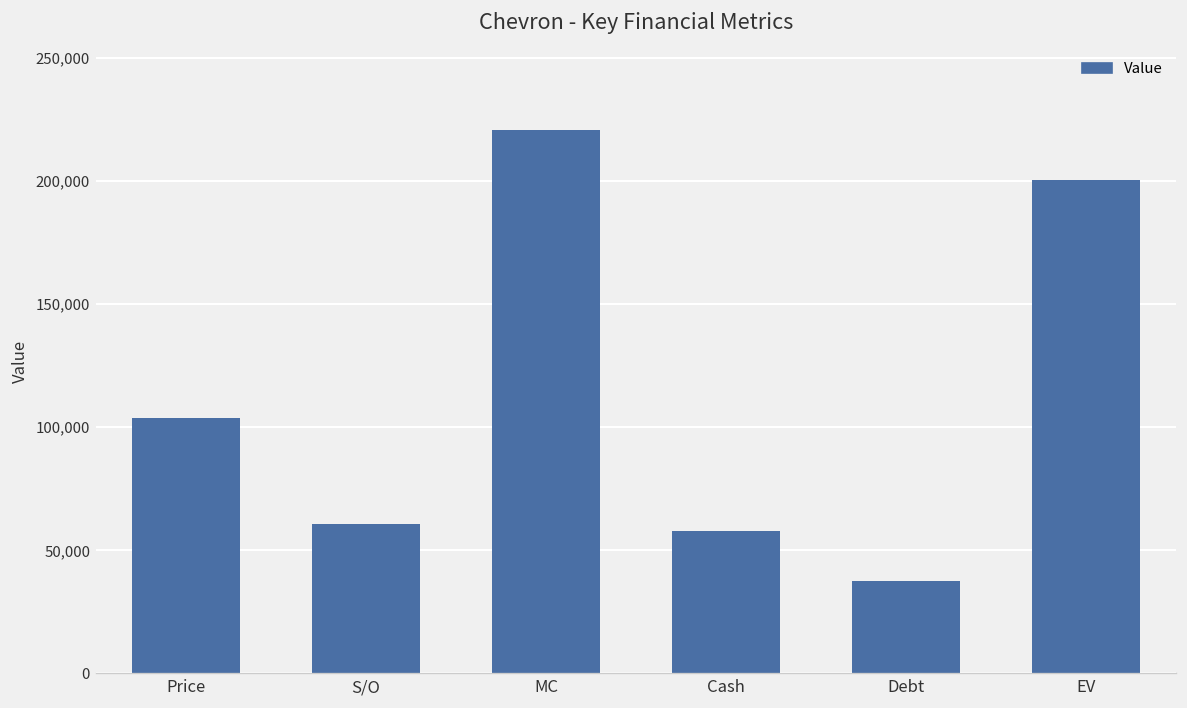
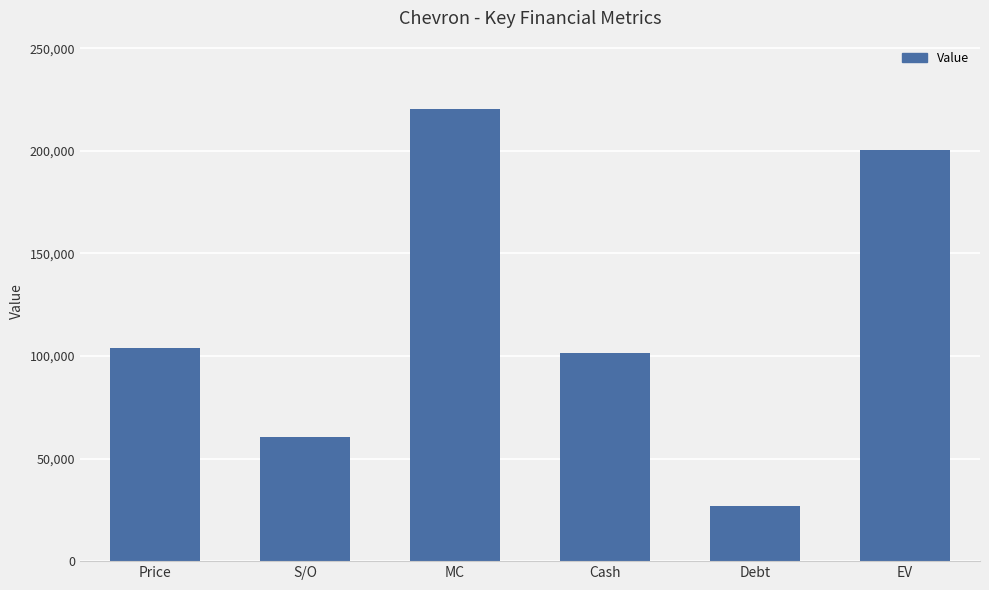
Cash: 58,000 -> 102,000
Debt: 37,000 -> 27,000
